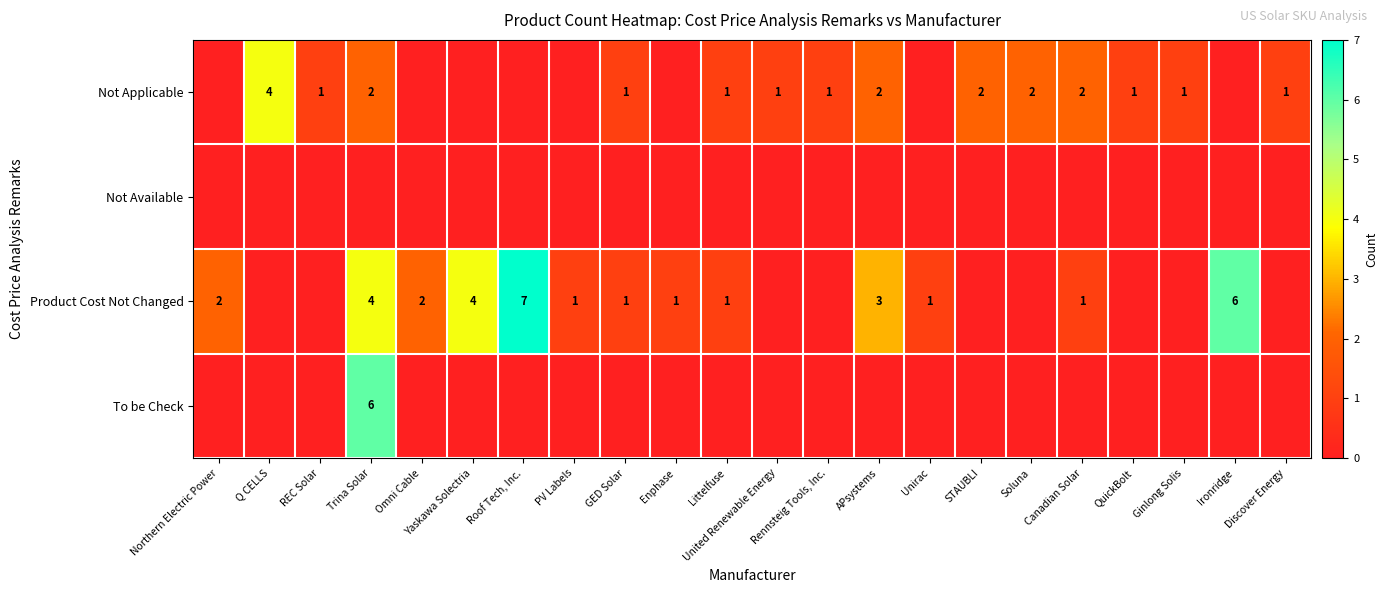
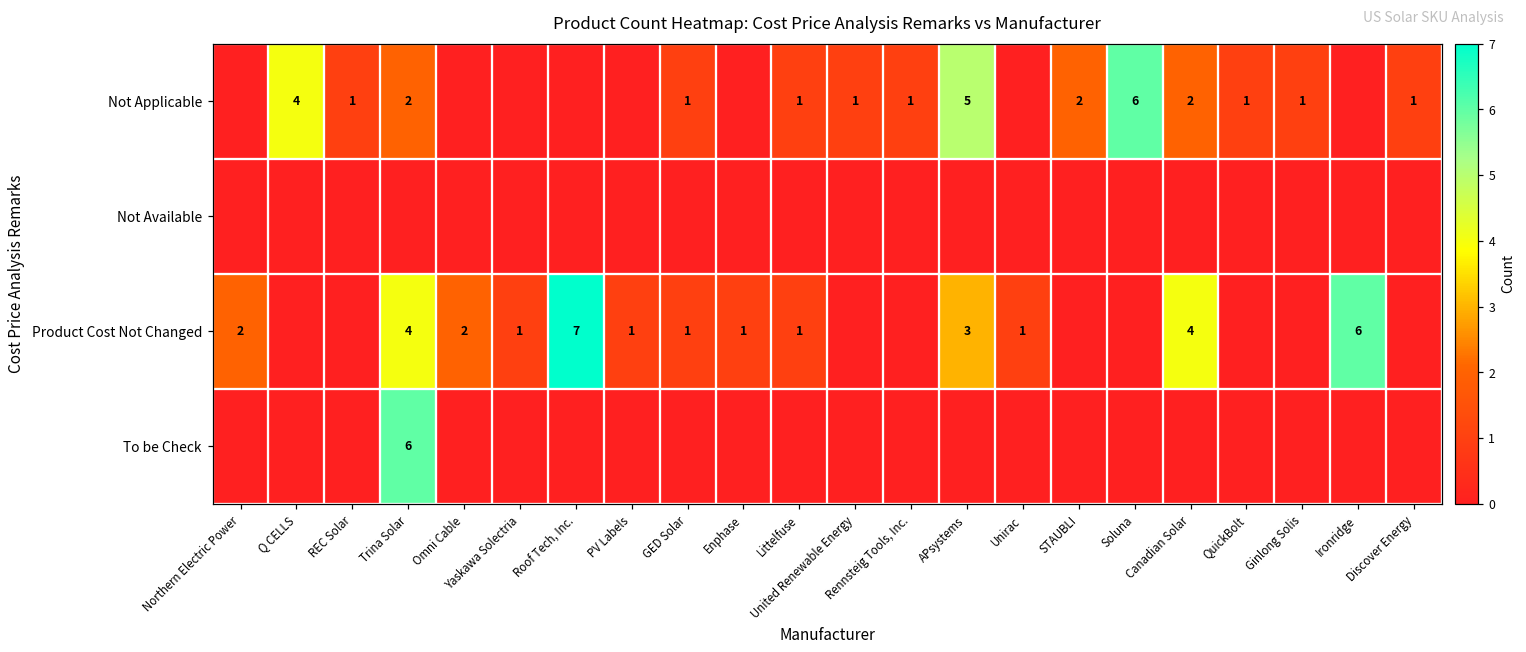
Not Applicable, APsystems: 2 -> 5
Not Applicable, Soluna: 2 -> 6
Product Cost Not Changed, Yaskawa Solectria: 4 -> 1
Product Cost Not Changed, Canadian Solar: 1 -> 4
